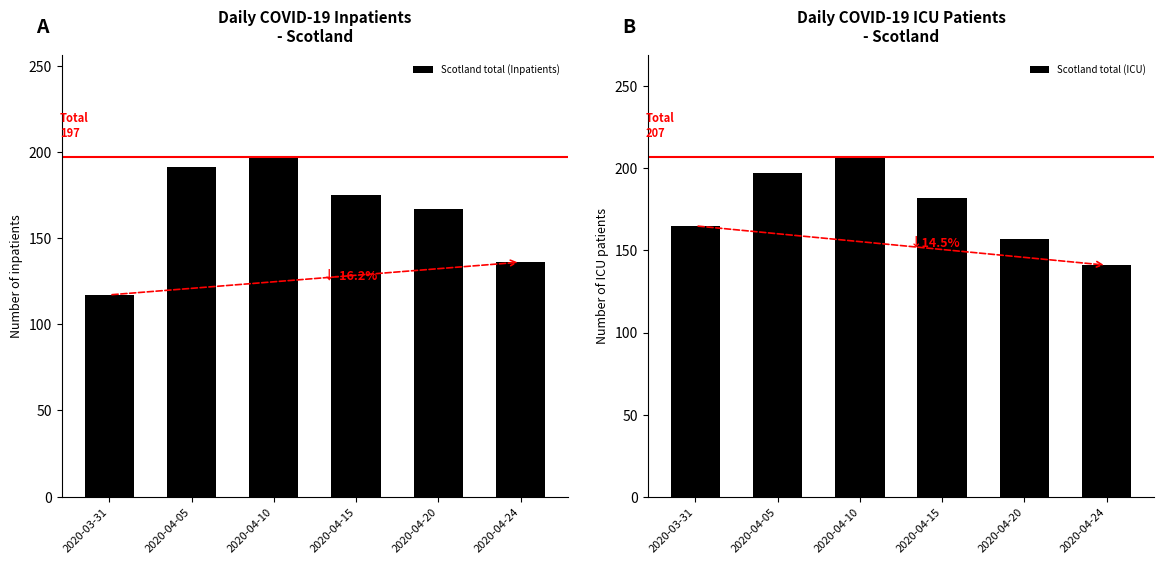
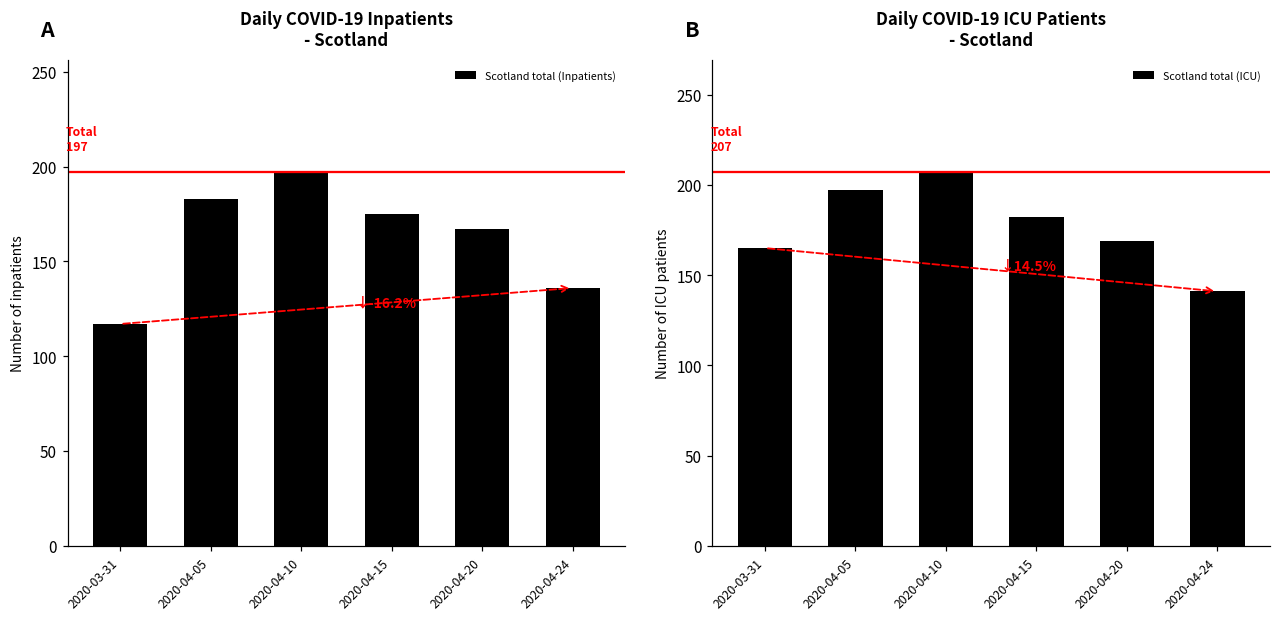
Daily COVID-19 Inpatients - Scotland, 2020-04-05: 191 -> 183
Daily COVID-19 ICU Patients - Scotland, 2020-04-20: 157 -> 169
